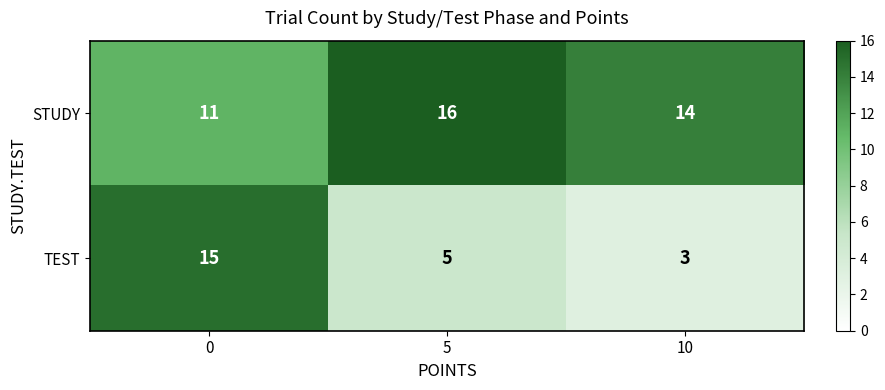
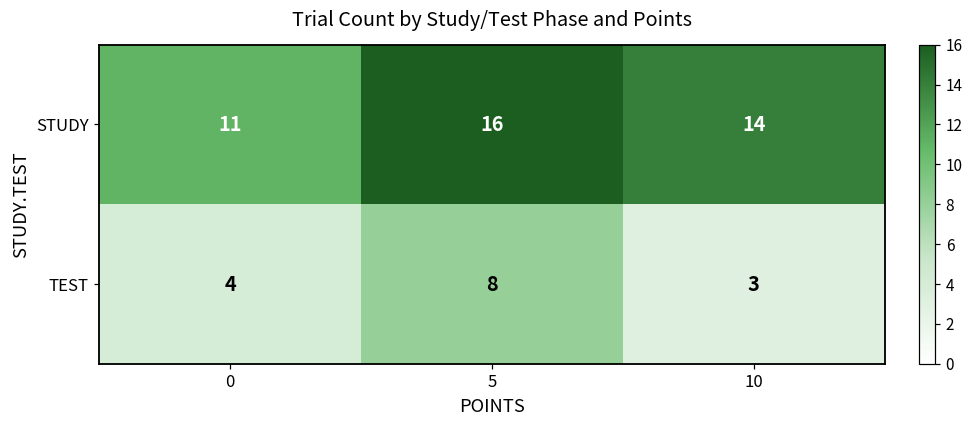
TEST, 0: 15 -> 4
TEST, 5: 5 -> 8
